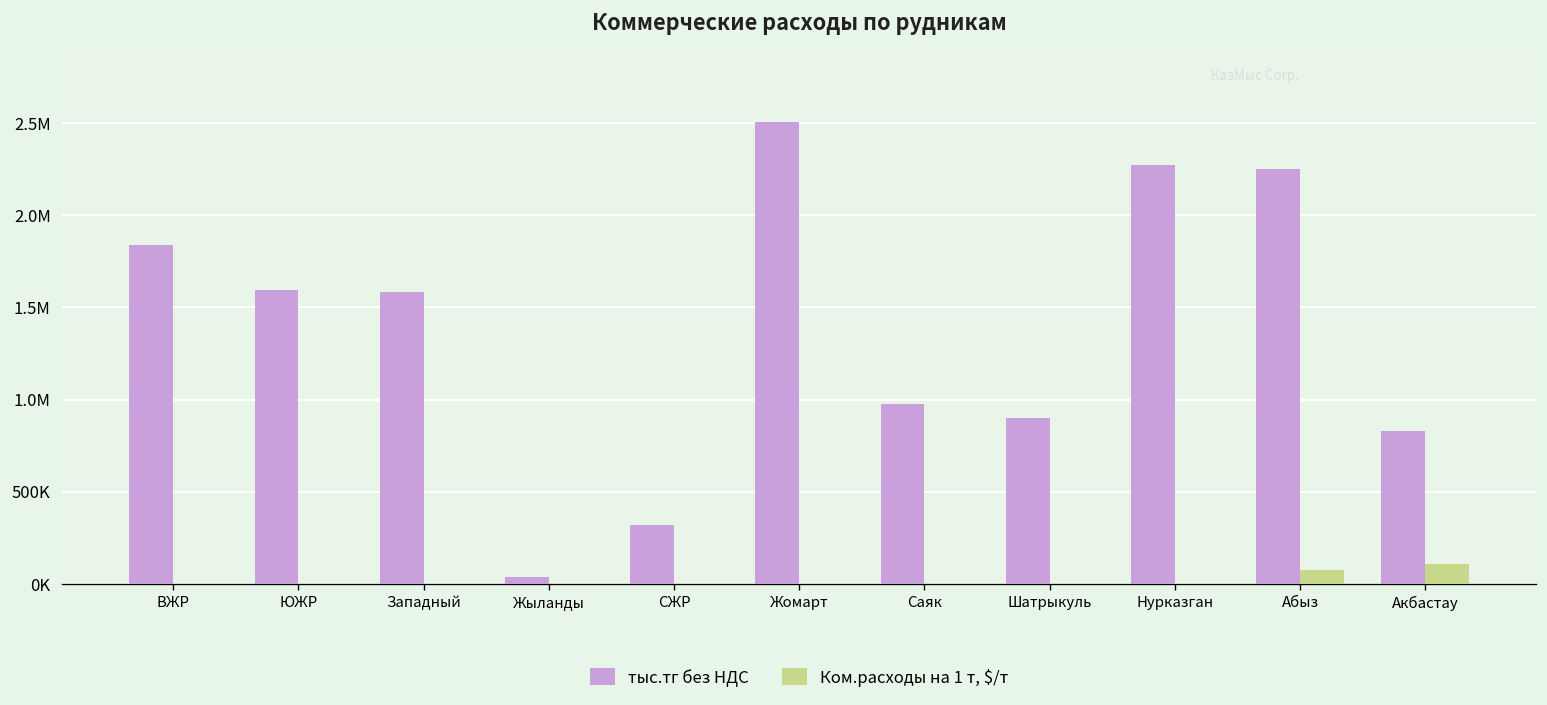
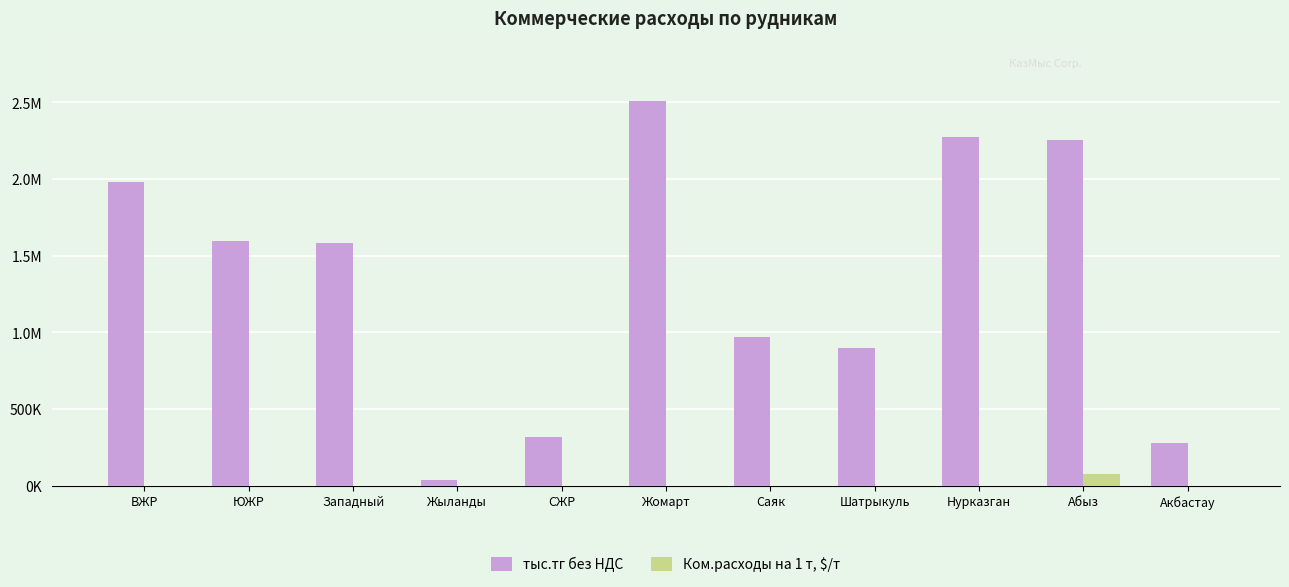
тыс.тг без НДС, ВЖР: 1840000 -> 1980000
тыс.тг без НДС, Акбастау: 830000 -> 280000
Ком.расходы на 1 т, $/т, Акбастау: 110000 -> 0
